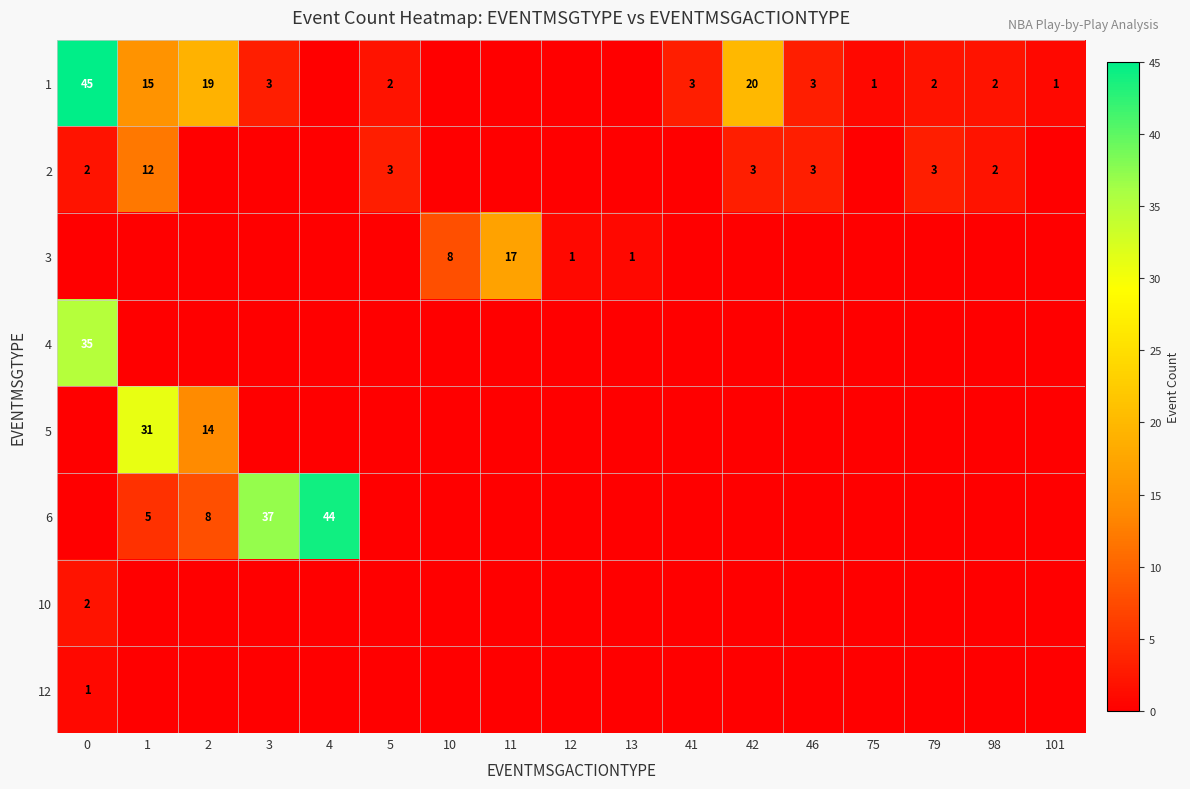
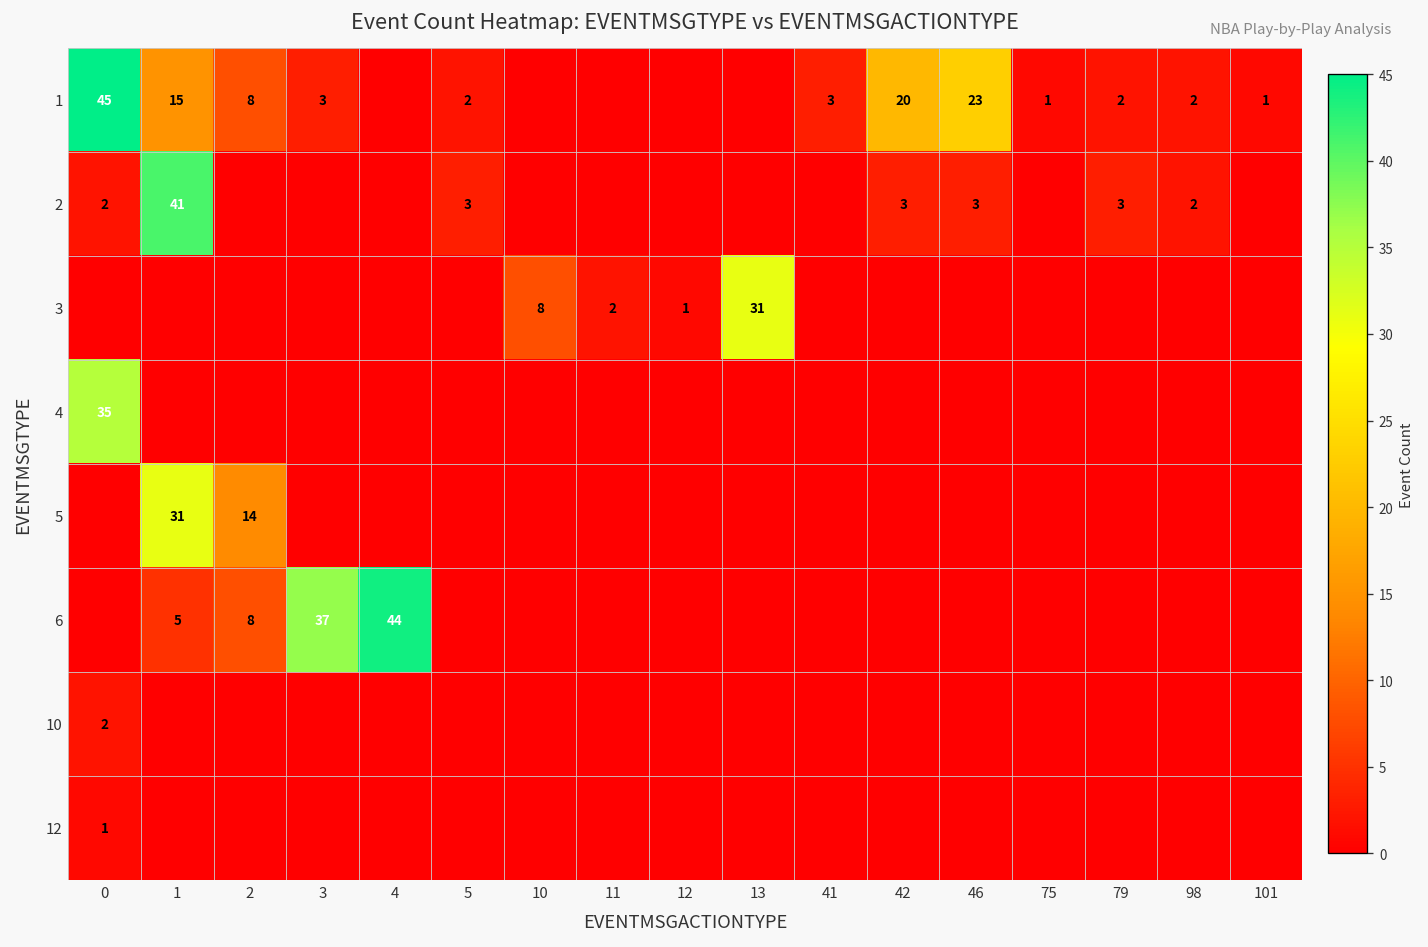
1, 2: 19 -> 8
1, 46: 3 -> 23
2, 1: 12 -> 41
3, 11: 17 -> 2
3, 13: 1 -> 31
